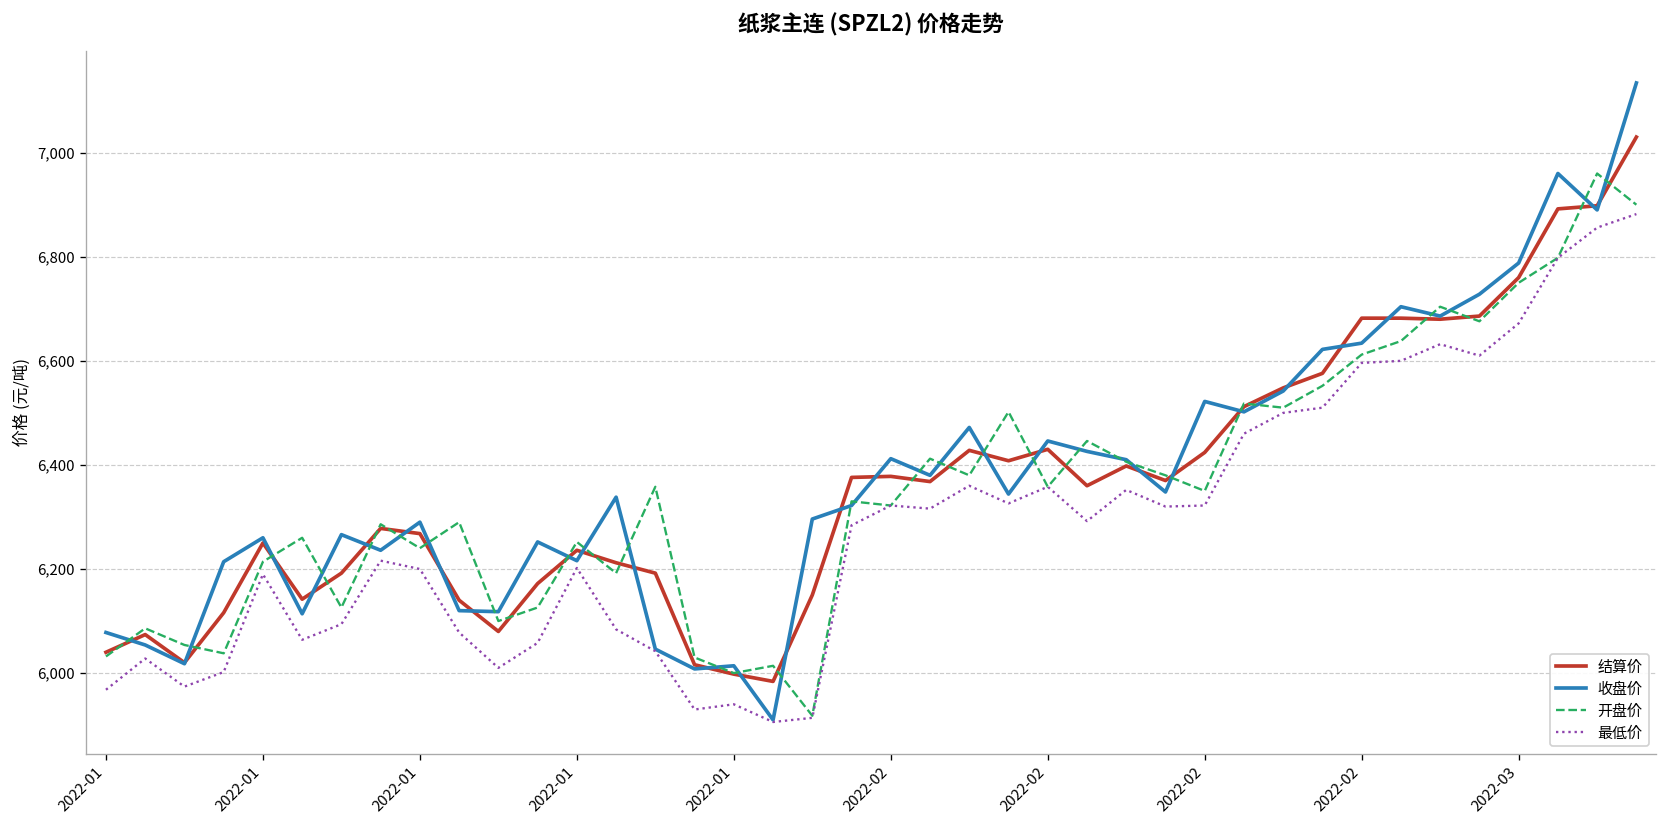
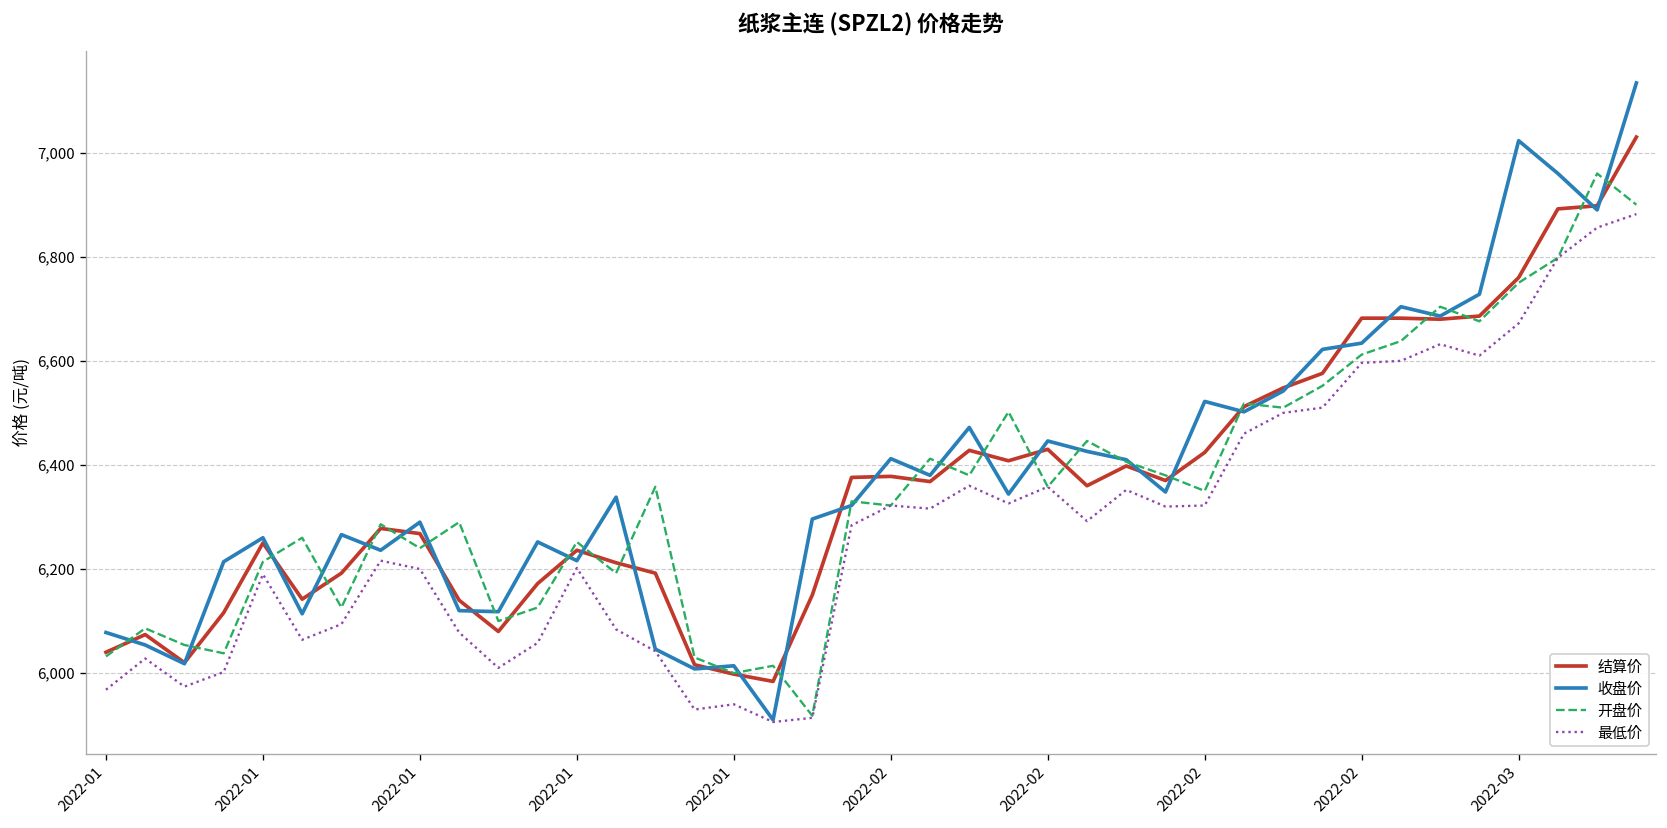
收盘价, 2022-03: 6,790 -> 7,020
